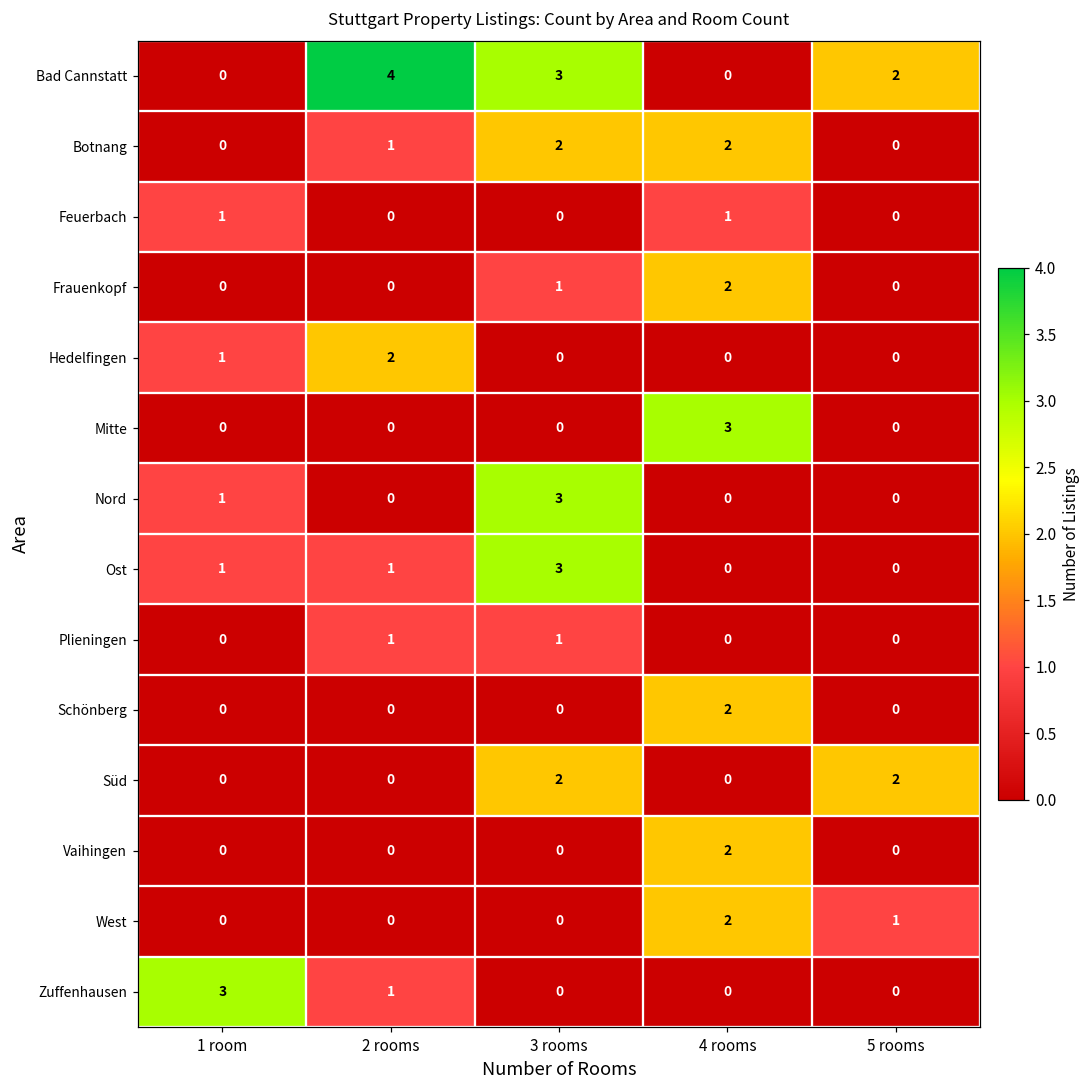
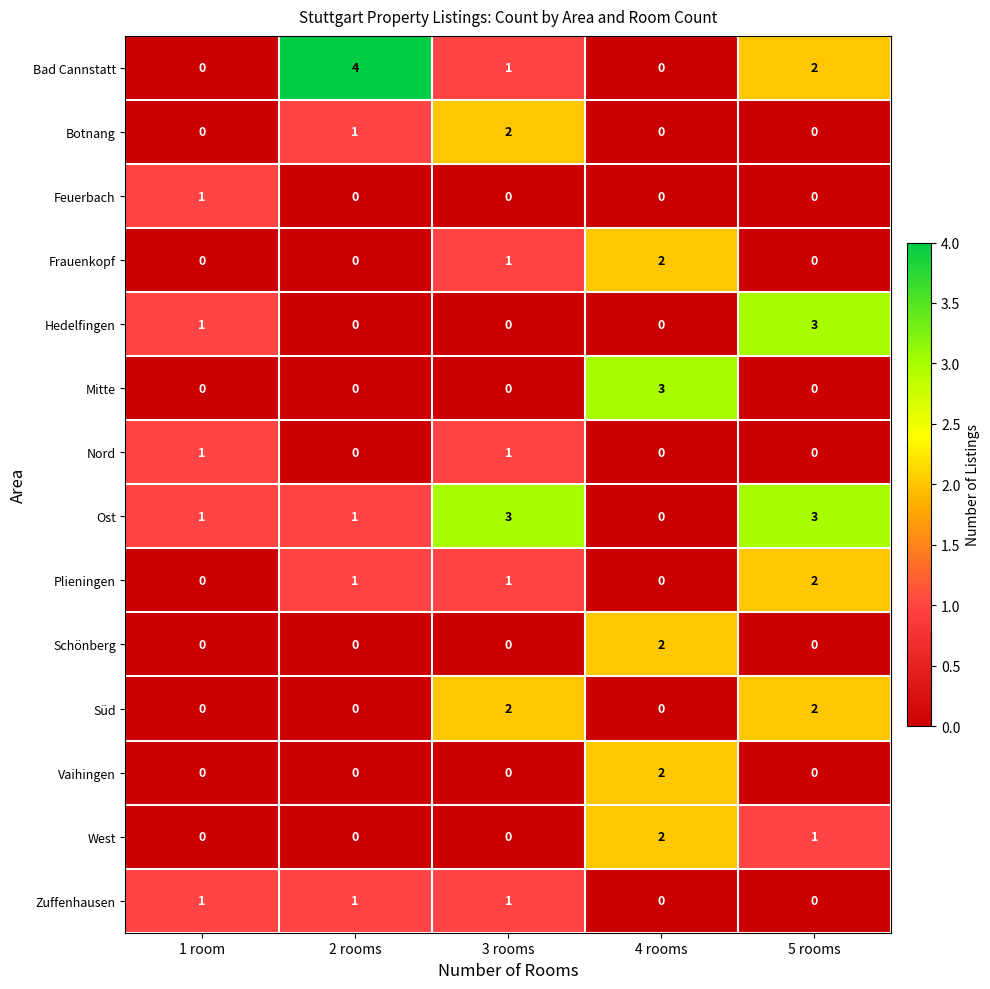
Bad Cannstatt, 3 rooms: 3 -> 1
Botnang, 4 rooms: 2 -> 0
Feuerbach, 4 rooms: 1 -> 0
Hedelfingen, 2 rooms: 2 -> 0
Hedelfingen, 5 rooms: 0 -> 3
Nord, 3 rooms: 3 -> 1
Ost, 5 rooms: 0 -> 3
Plieningen, 5 rooms: 0 -> 2
Zuffenhausen, 1 room: 3 -> 1
Zuffenhausen, 3 rooms: 0 -> 1
